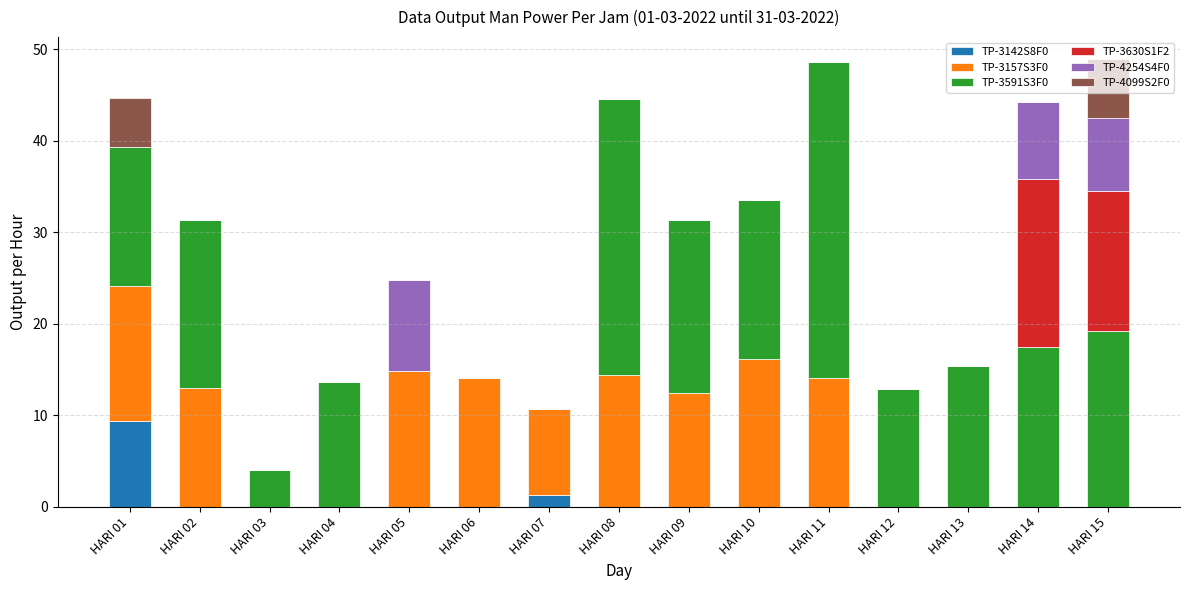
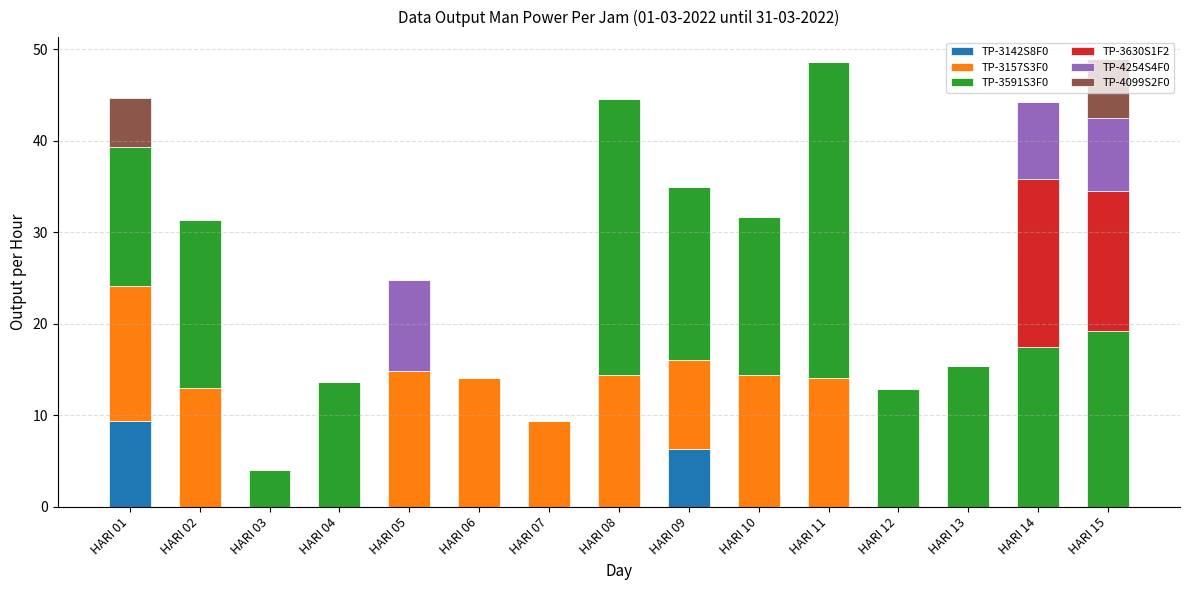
TP-3142S8F0, HARI 07: 1 -> 0
TP-3142S8F0, HARI 09: 0 -> 6
TP-3157S3F0, HARI 09: 12 -> 10
TP-3157S3F0, HARI 10: 16 -> 14
